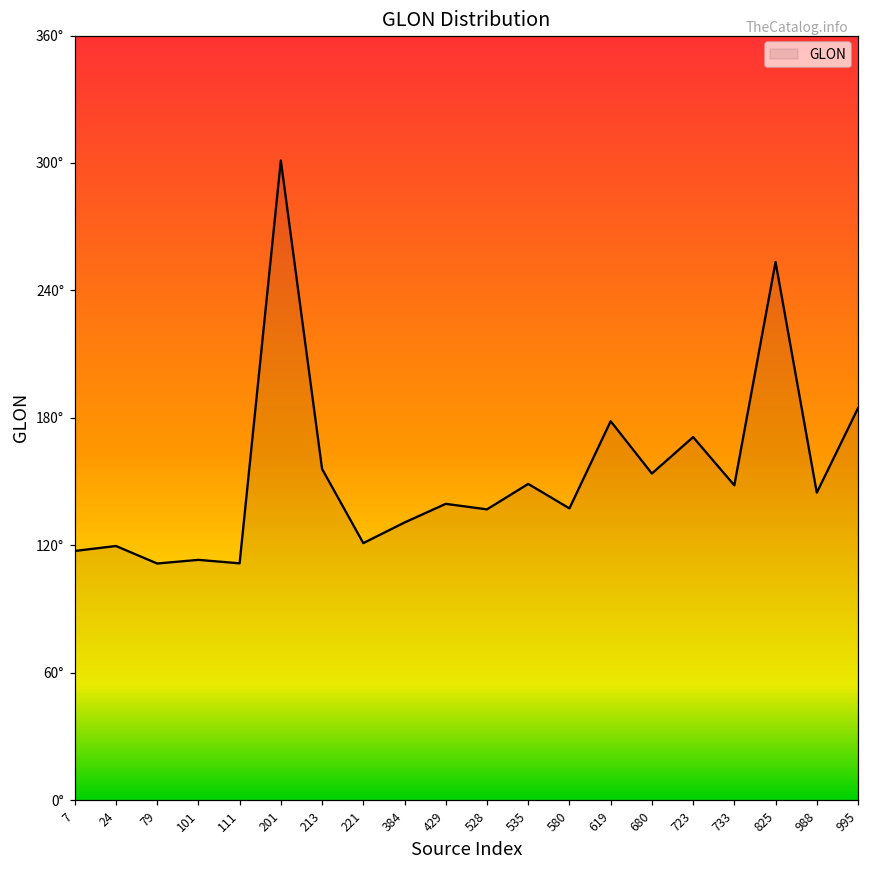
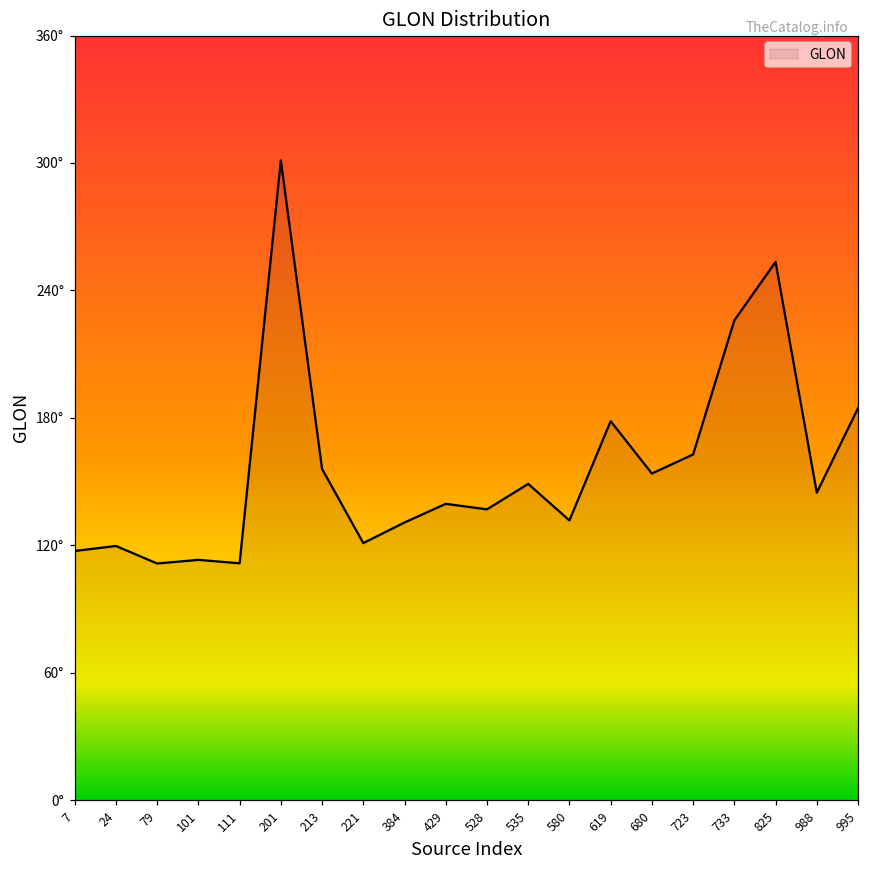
580: 137° -> 132°
723: 171° -> 163°
733: 148° -> 226°
